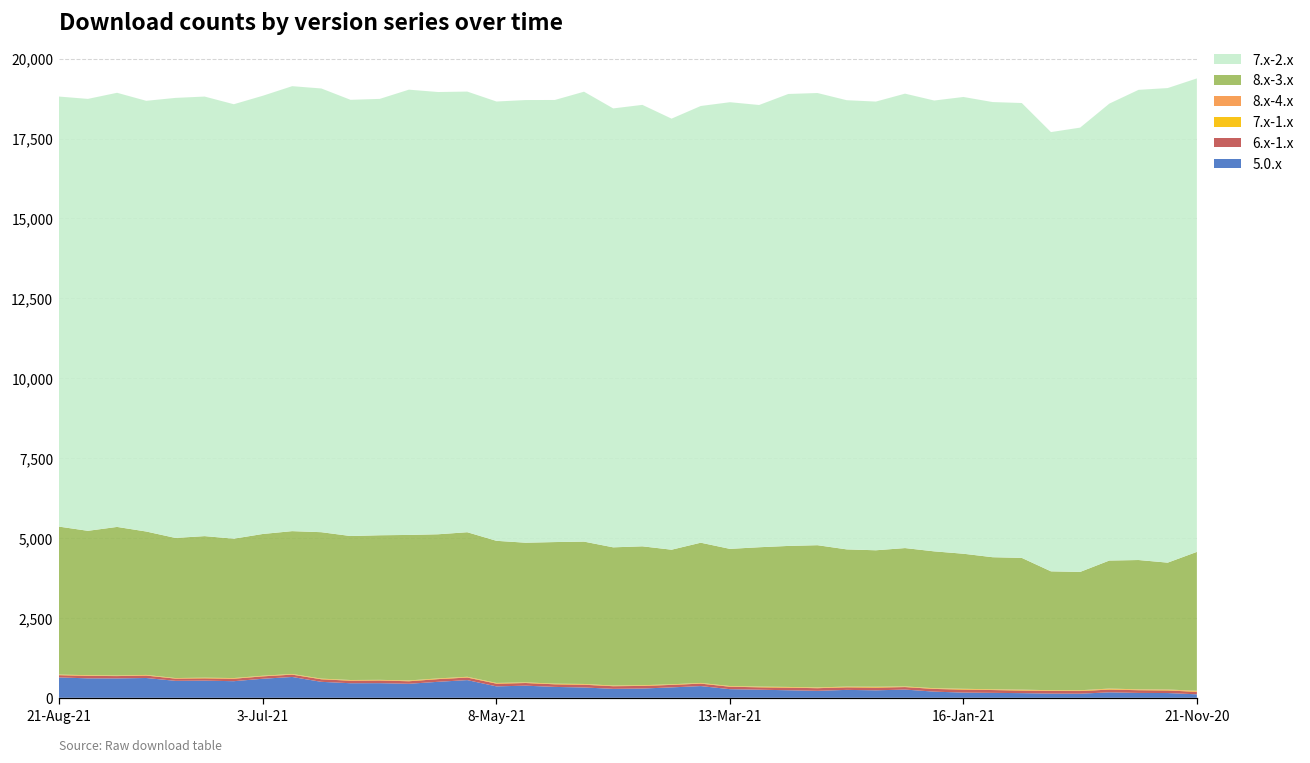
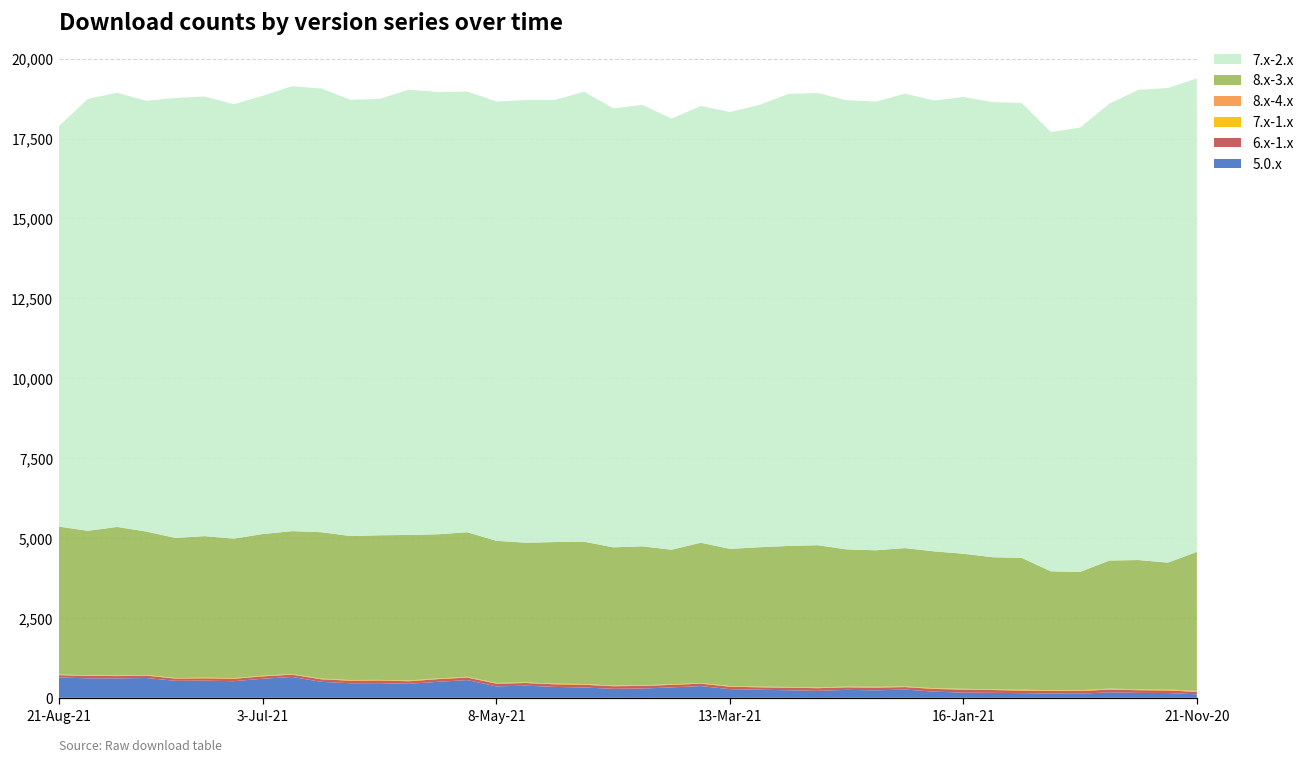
7.x-2.x, 21-Aug-21: 13,500 -> 12,500
7.x-2.x, 13-Mar-21: 14,000 -> 13,700
